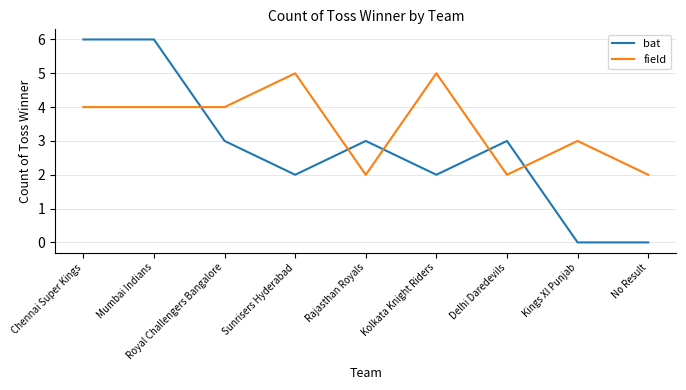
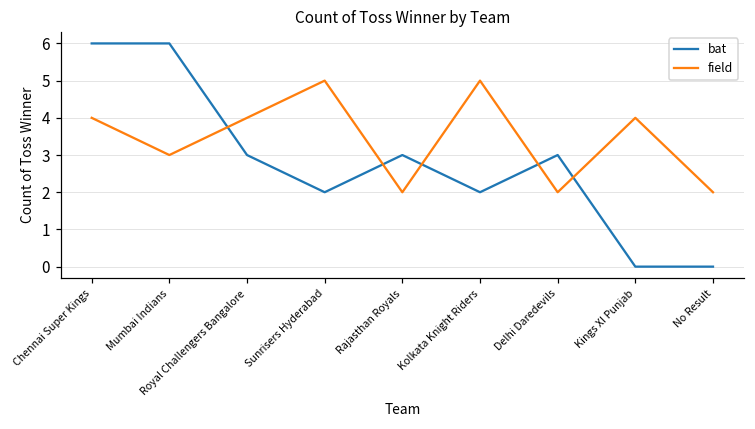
field, Mumbai Indians: 4 -> 3
field, Kings XI Punjab: 3 -> 4
